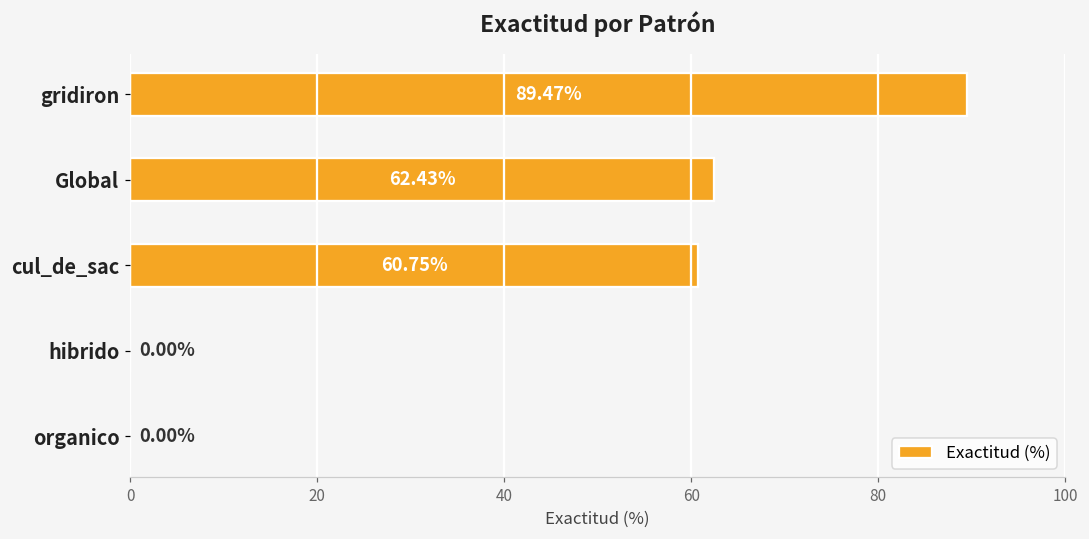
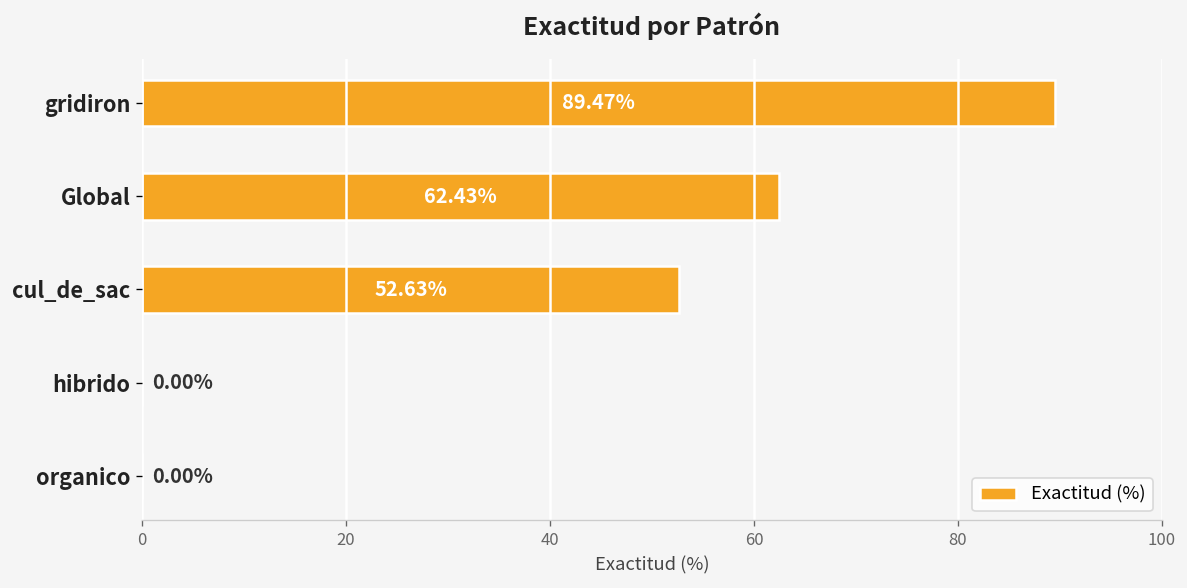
cul_de_sac: 60.75% -> 52.63%
